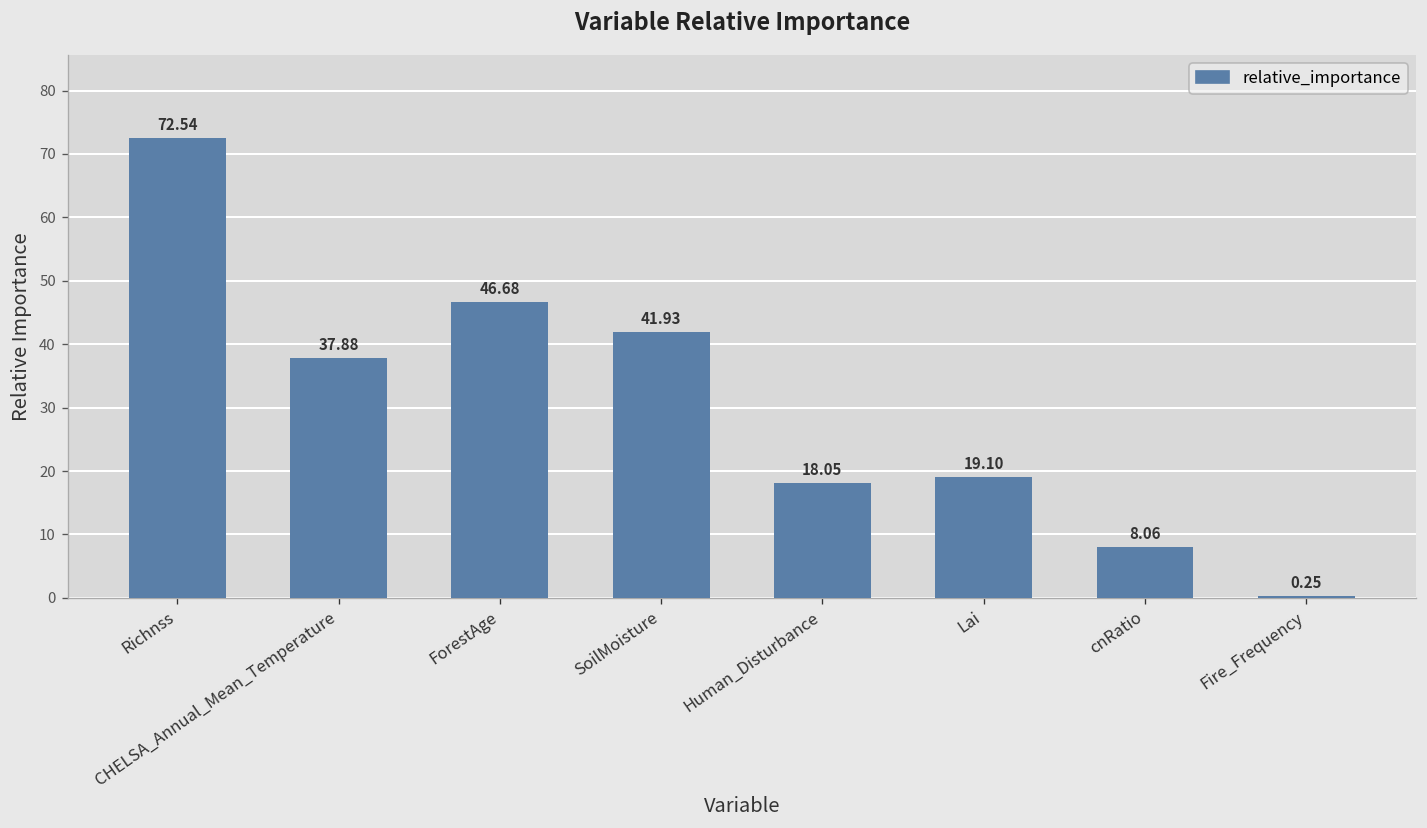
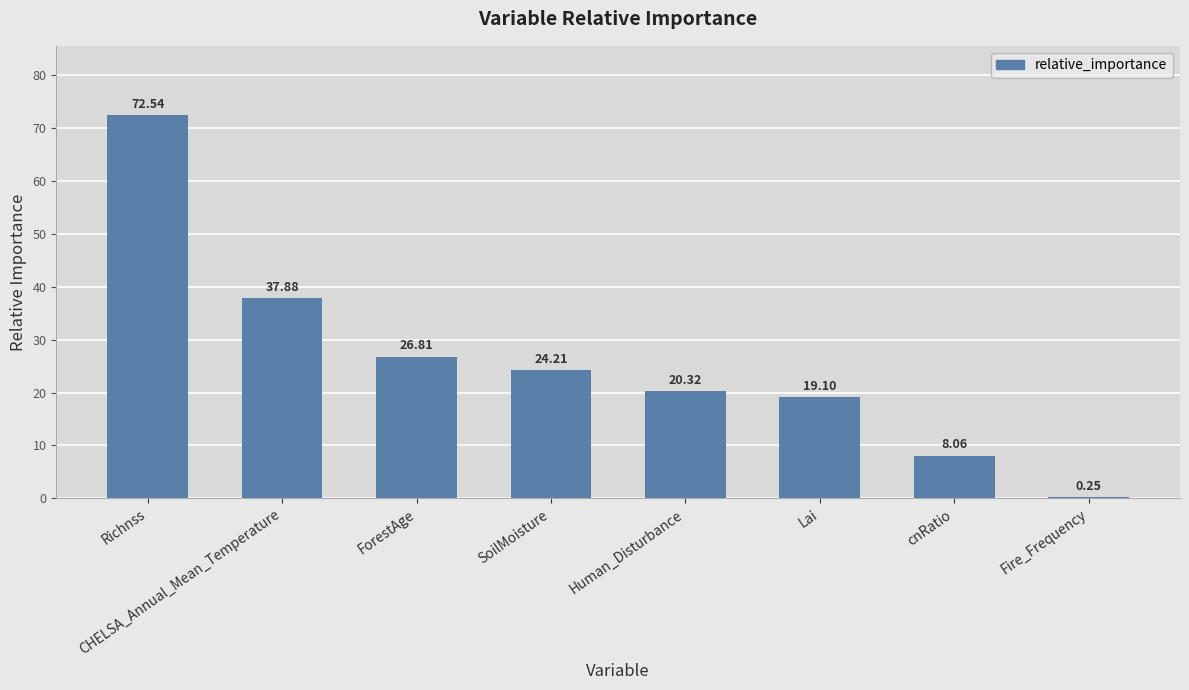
ForestAge: 46.68 -> 26.81
SoilMoisture: 41.93 -> 24.21
Human_Disturbance: 18.05 -> 20.32
